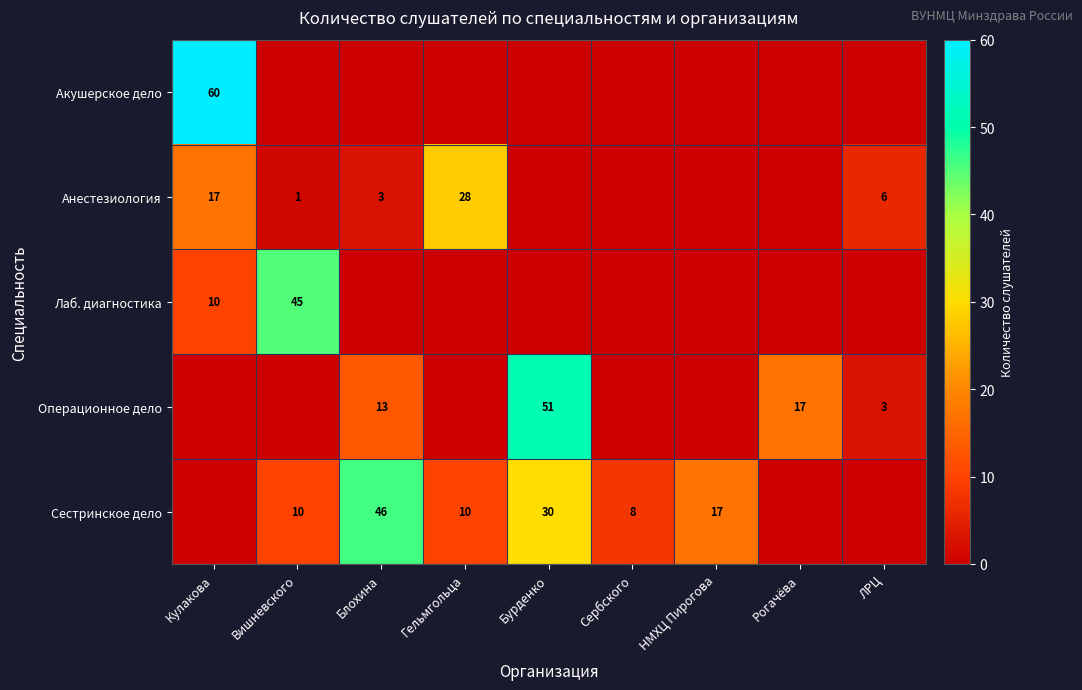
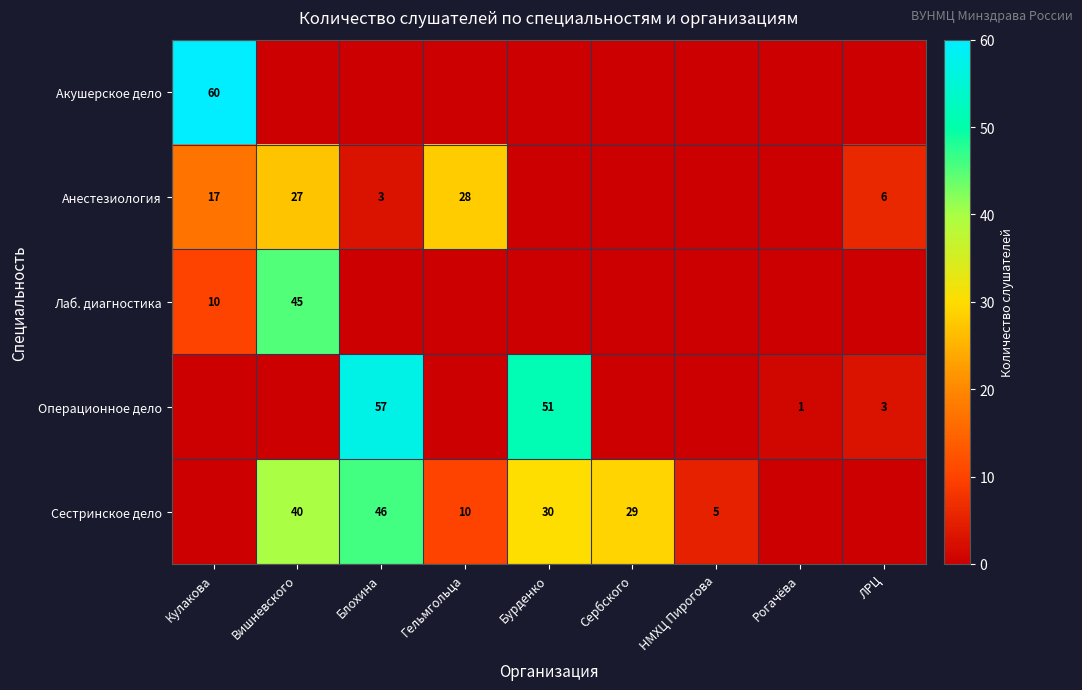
Анестезиология, Вишневского: 1 -> 27
Операционное дело, Блохина: 13 -> 57
Операционное дело, Рогачёва: 17 -> 1
Сестринское дело, Вишневского: 10 -> 40
Сестринское дело, Сербского: 8 -> 29
Сестринское дело, НМХЦ Пирогова: 17 -> 5
